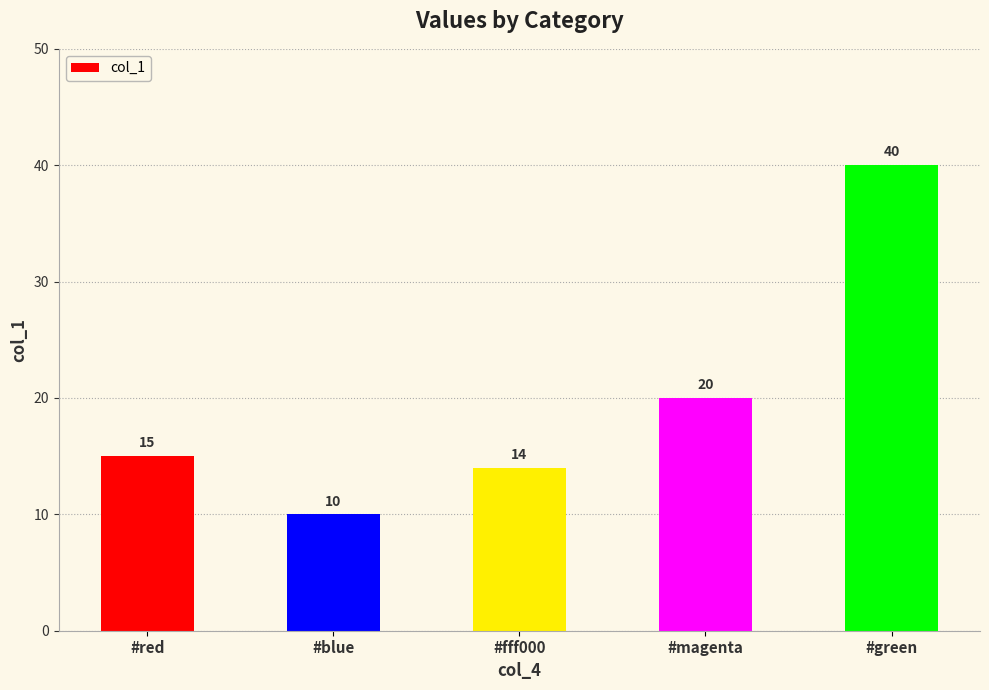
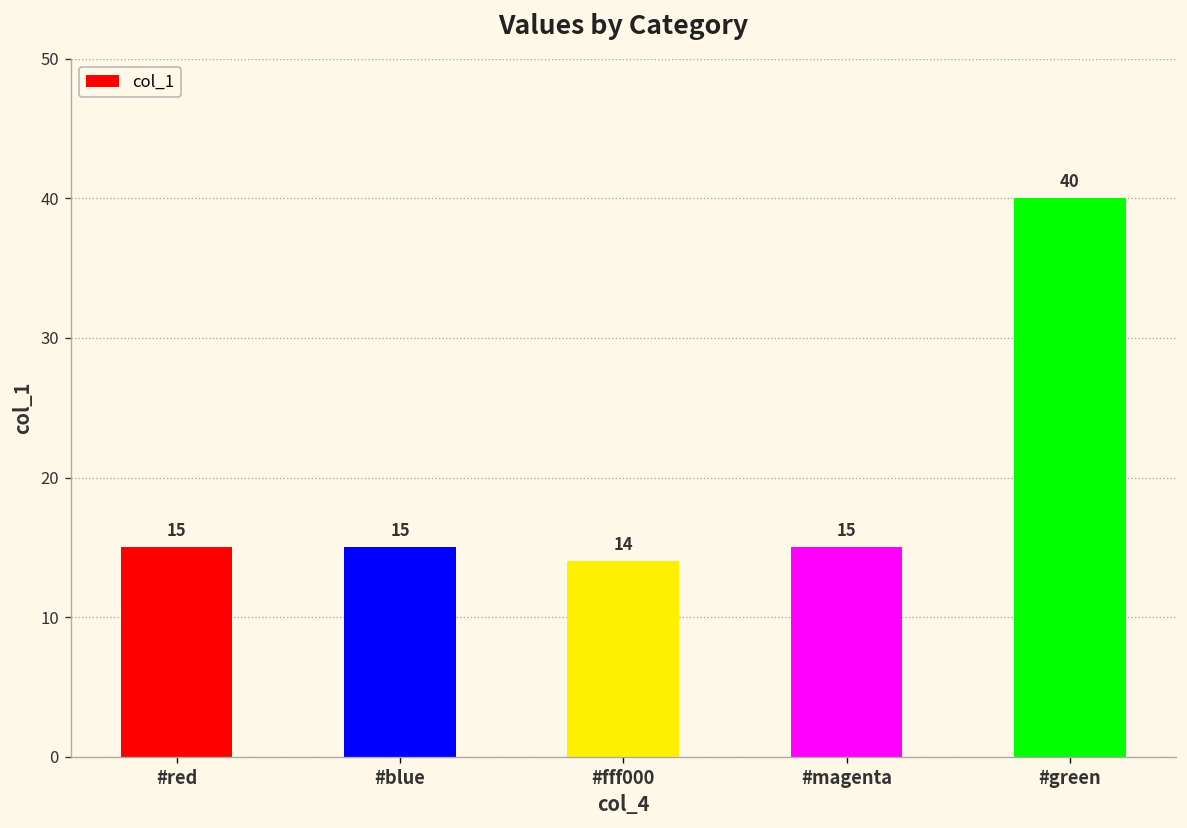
#blue: 10 -> 15
#magenta: 20 -> 15
